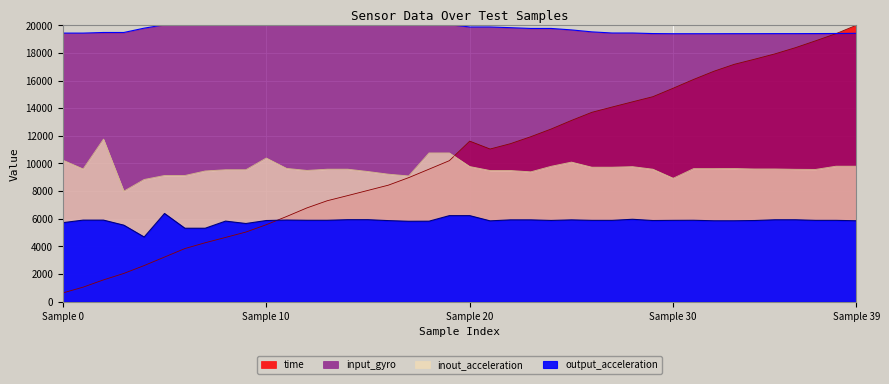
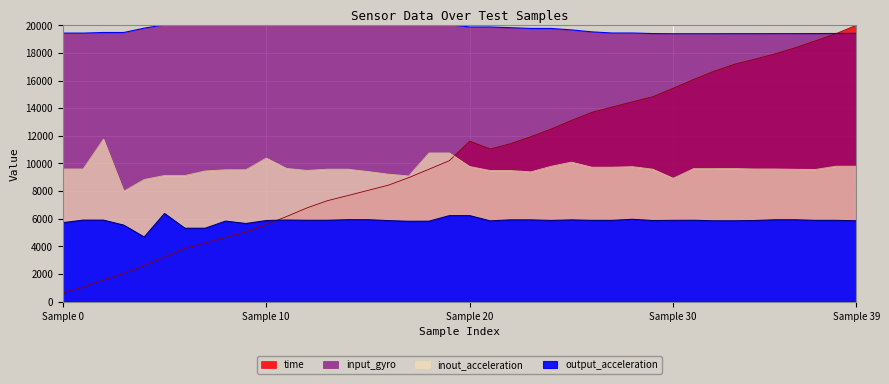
inout_acceleration, Sample 0: 10200 -> 9600
